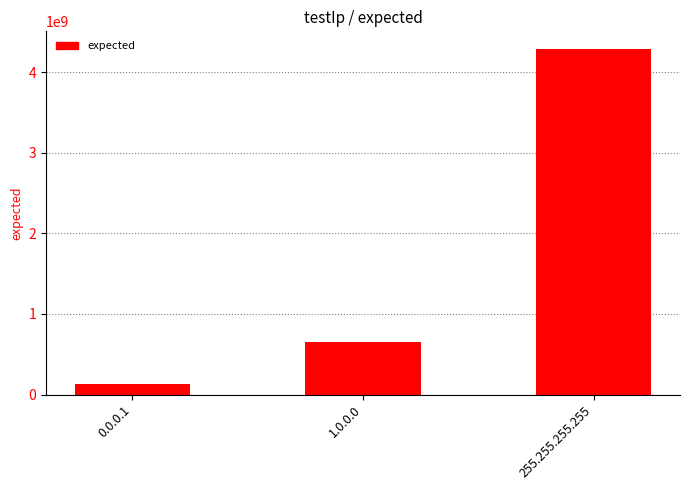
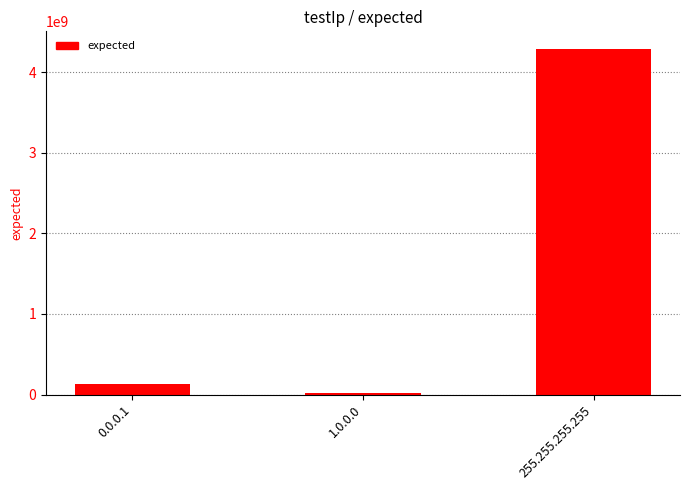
1.0.0.0: 700000000 -> 0
